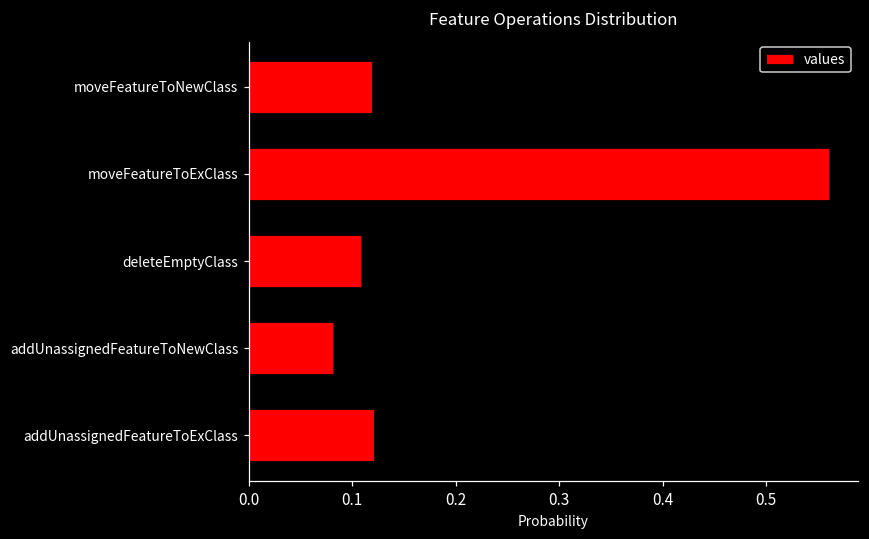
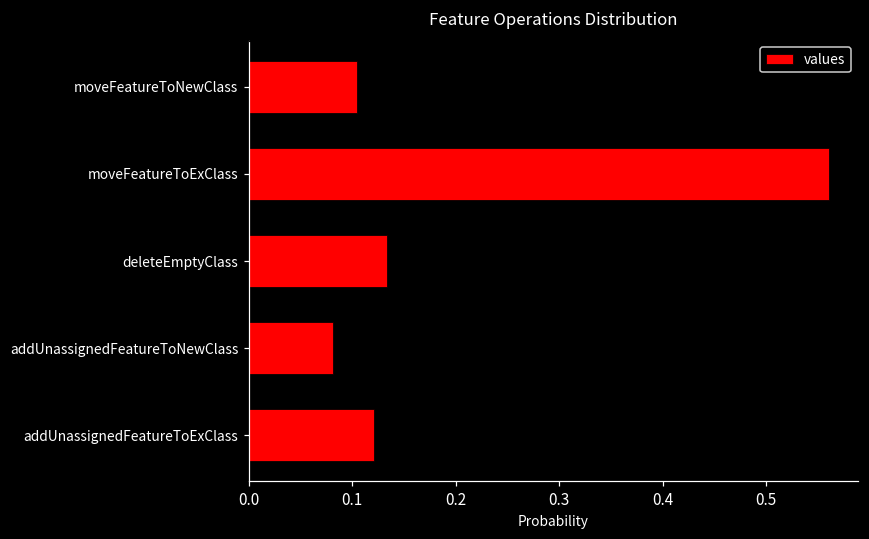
moveFeatureToNewClass: 0.12 -> 0.10
deleteEmptyClass: 0.11 -> 0.13
